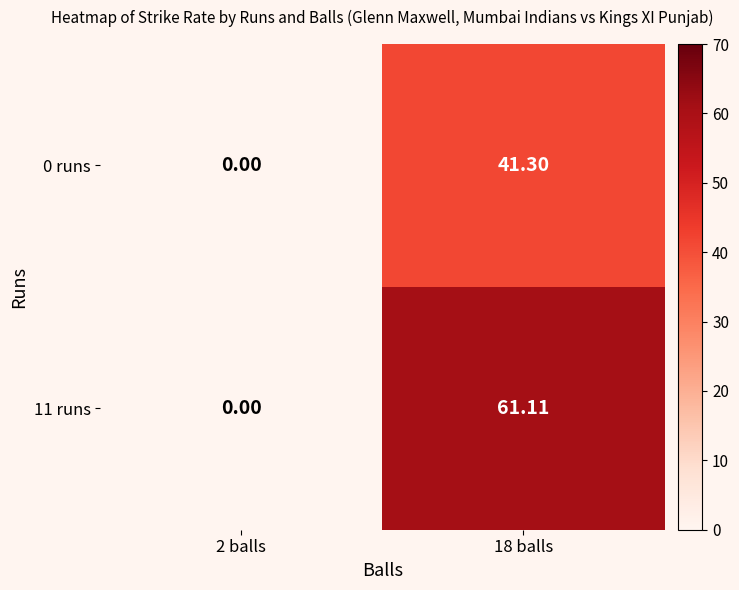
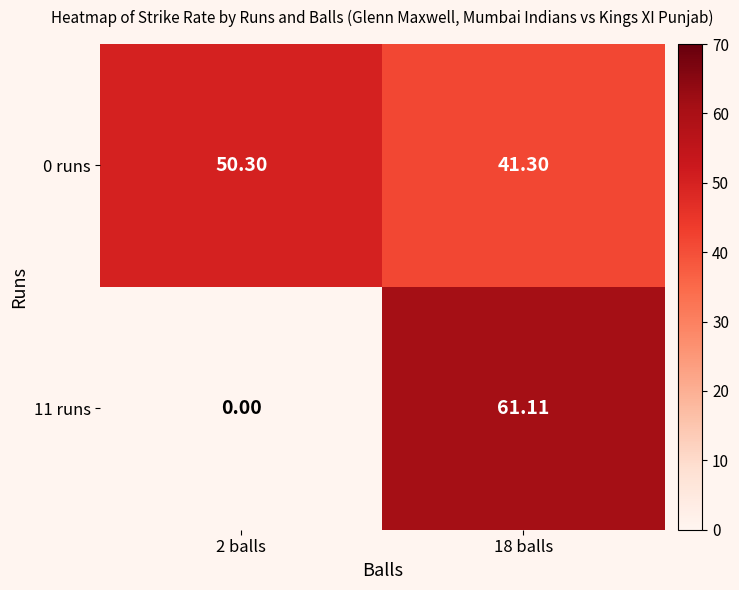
0 runs, 2 balls: 0.00 -> 50.30
